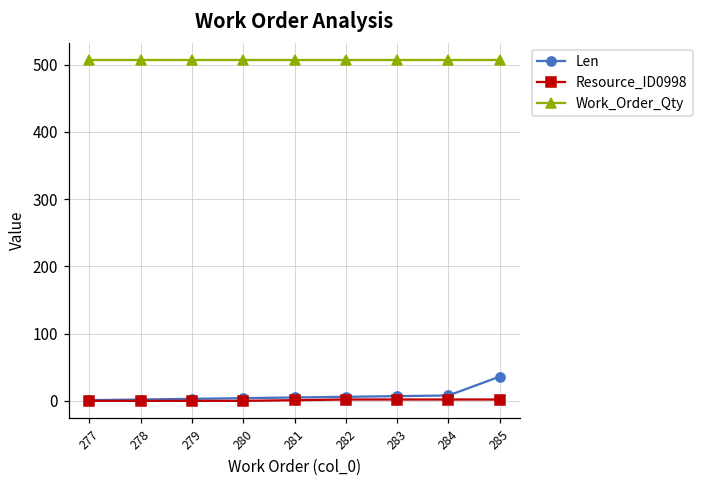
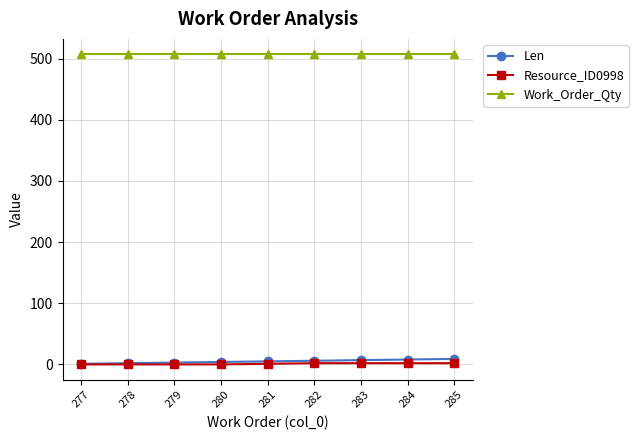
Len, 285: 40 -> 10
